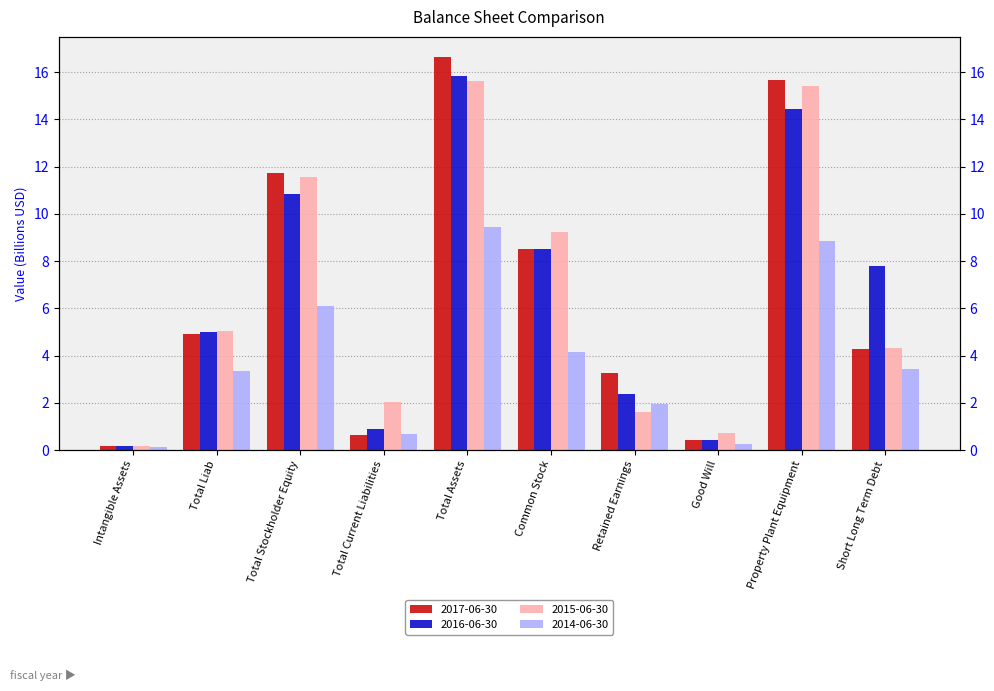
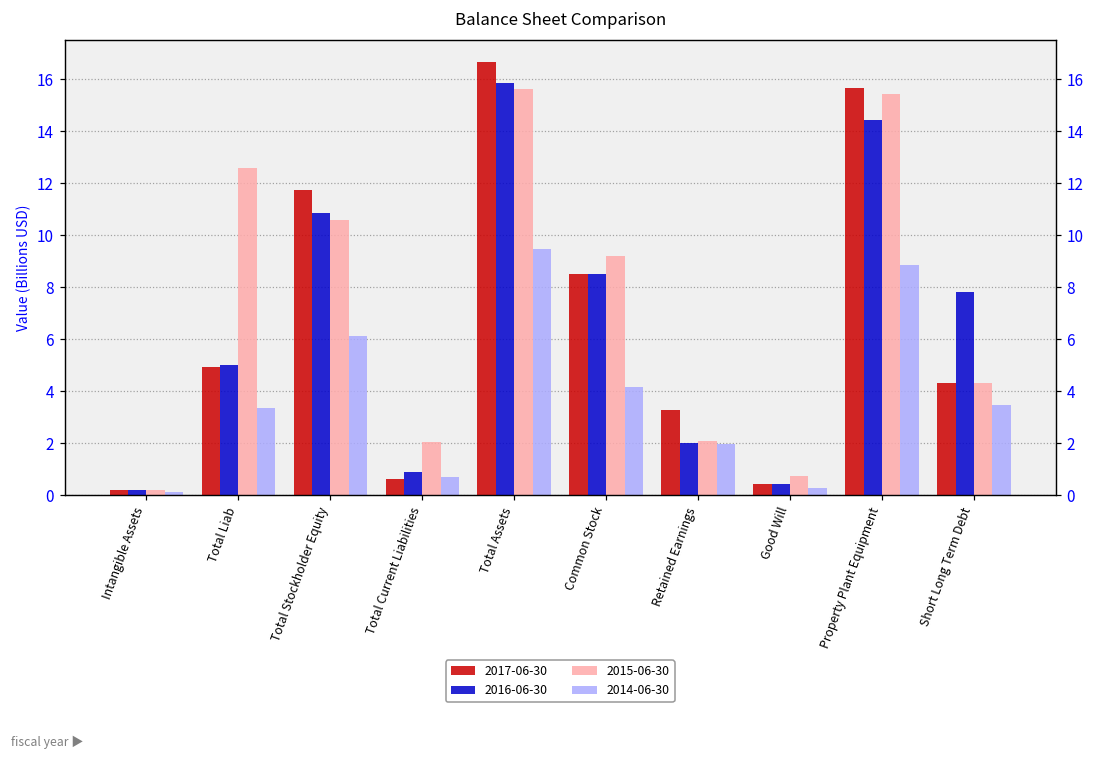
2015-06-30, Total Liab: 5.0 -> 12.6
2015-06-30, Total Stockholder Equity: 11.6 -> 10.6
2016-06-30, Retained Earnings: 2.4 -> 2.0
2015-06-30, Retained Earnings: 1.6 -> 2.1
